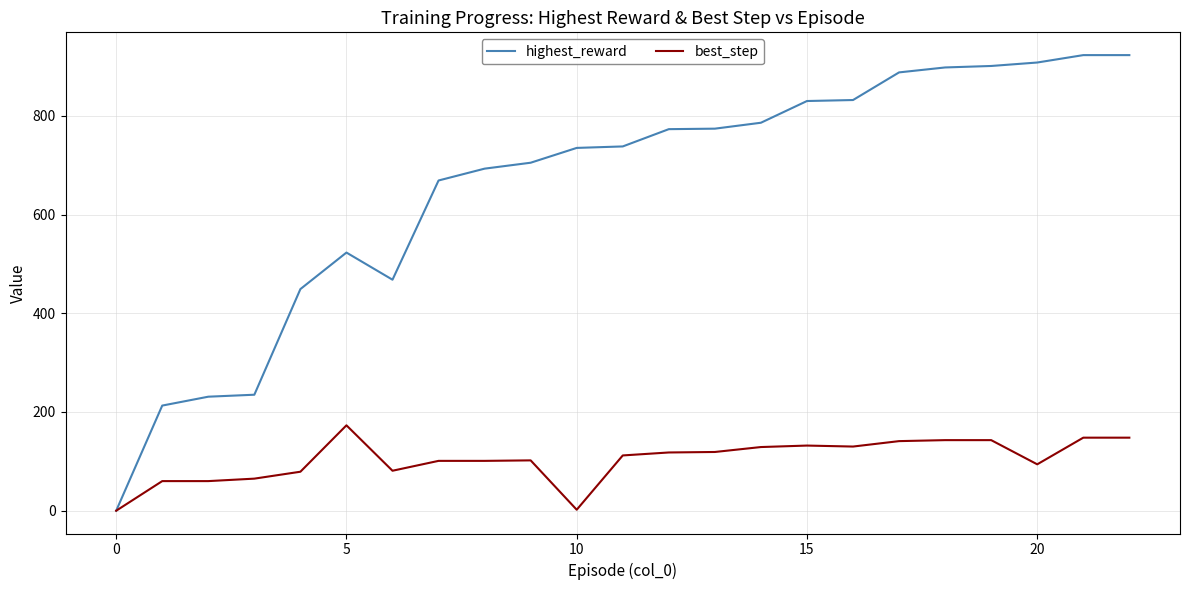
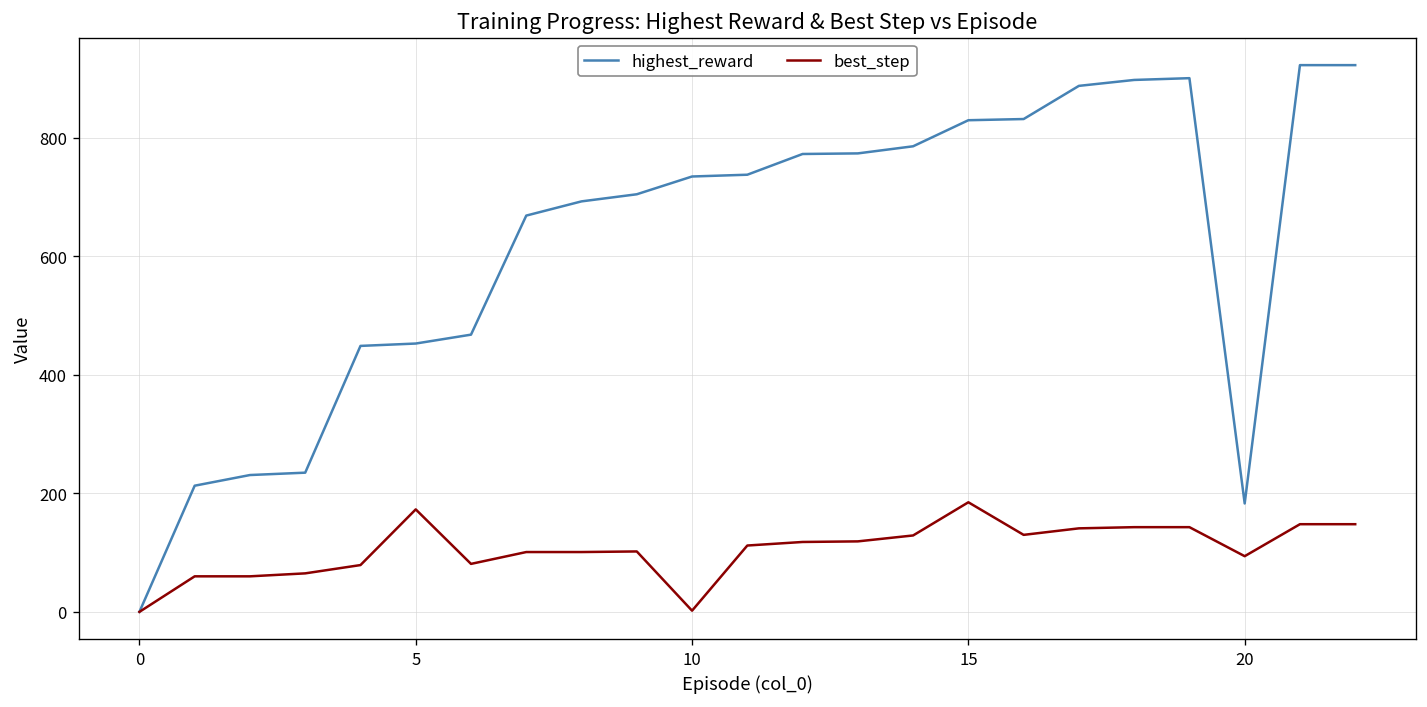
highest_reward, 5: 520 -> 450
best_step, 15: 130 -> 190
highest_reward, 20: 910 -> 180
